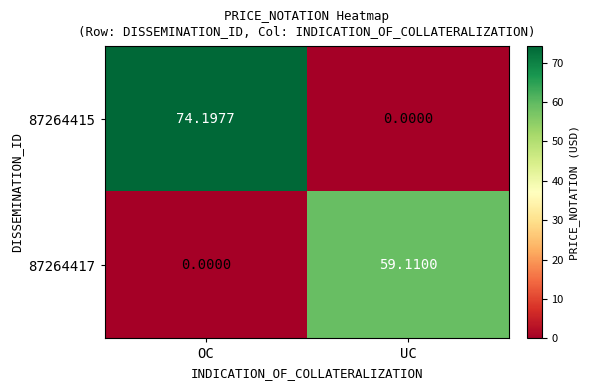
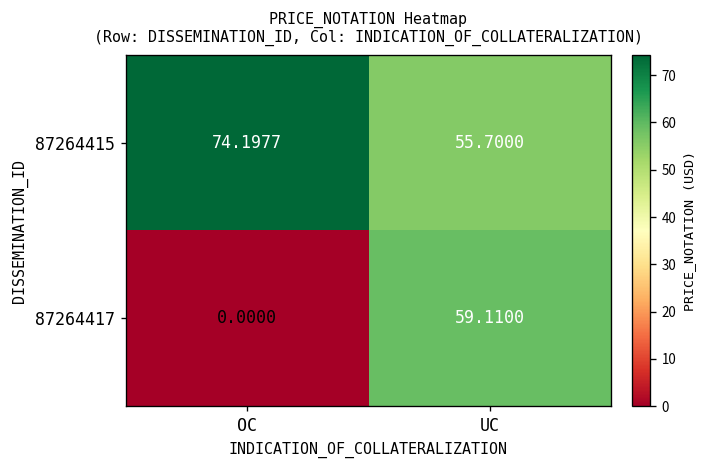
87264415, UC: 0.0000 -> 55.7000
